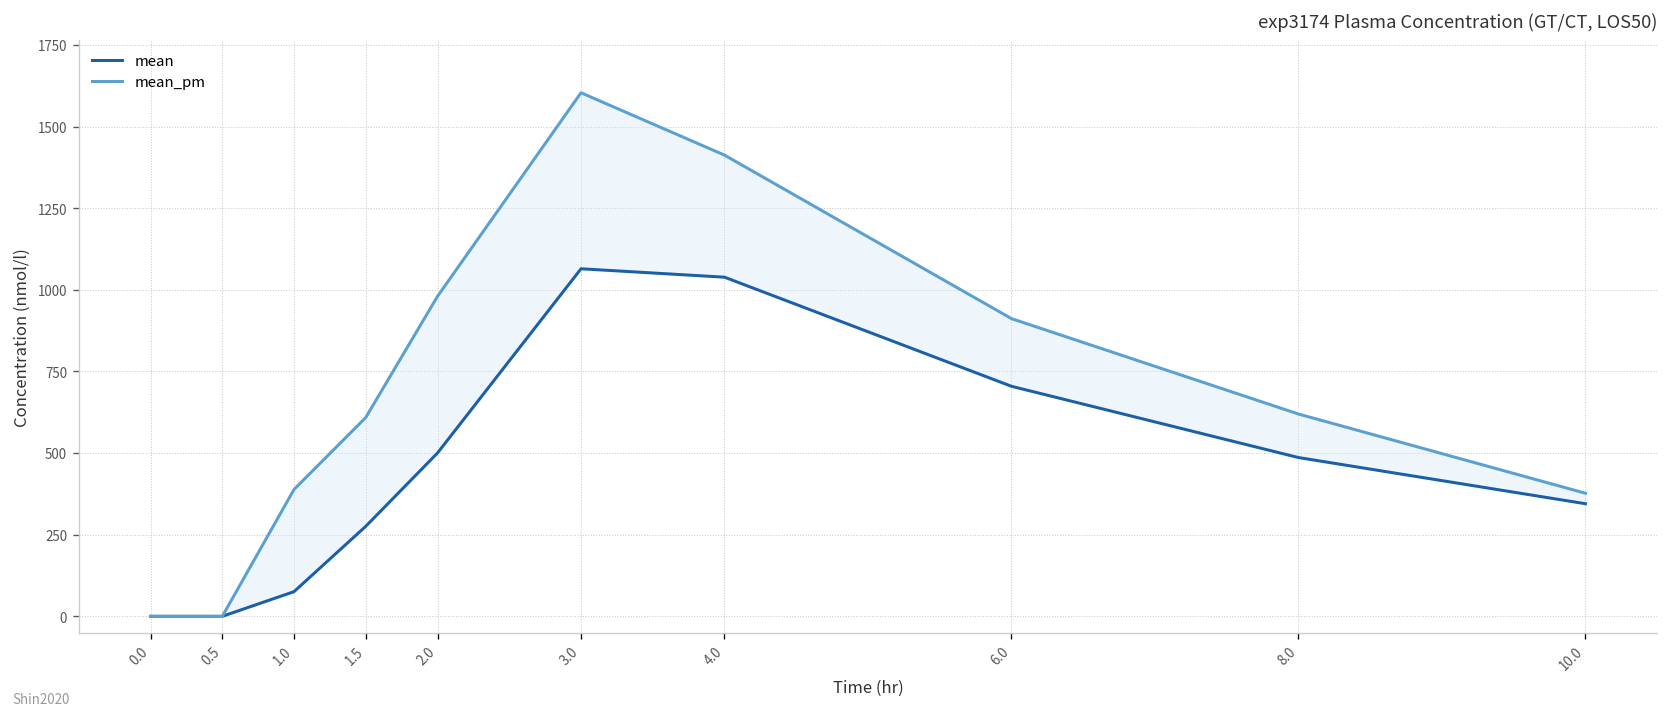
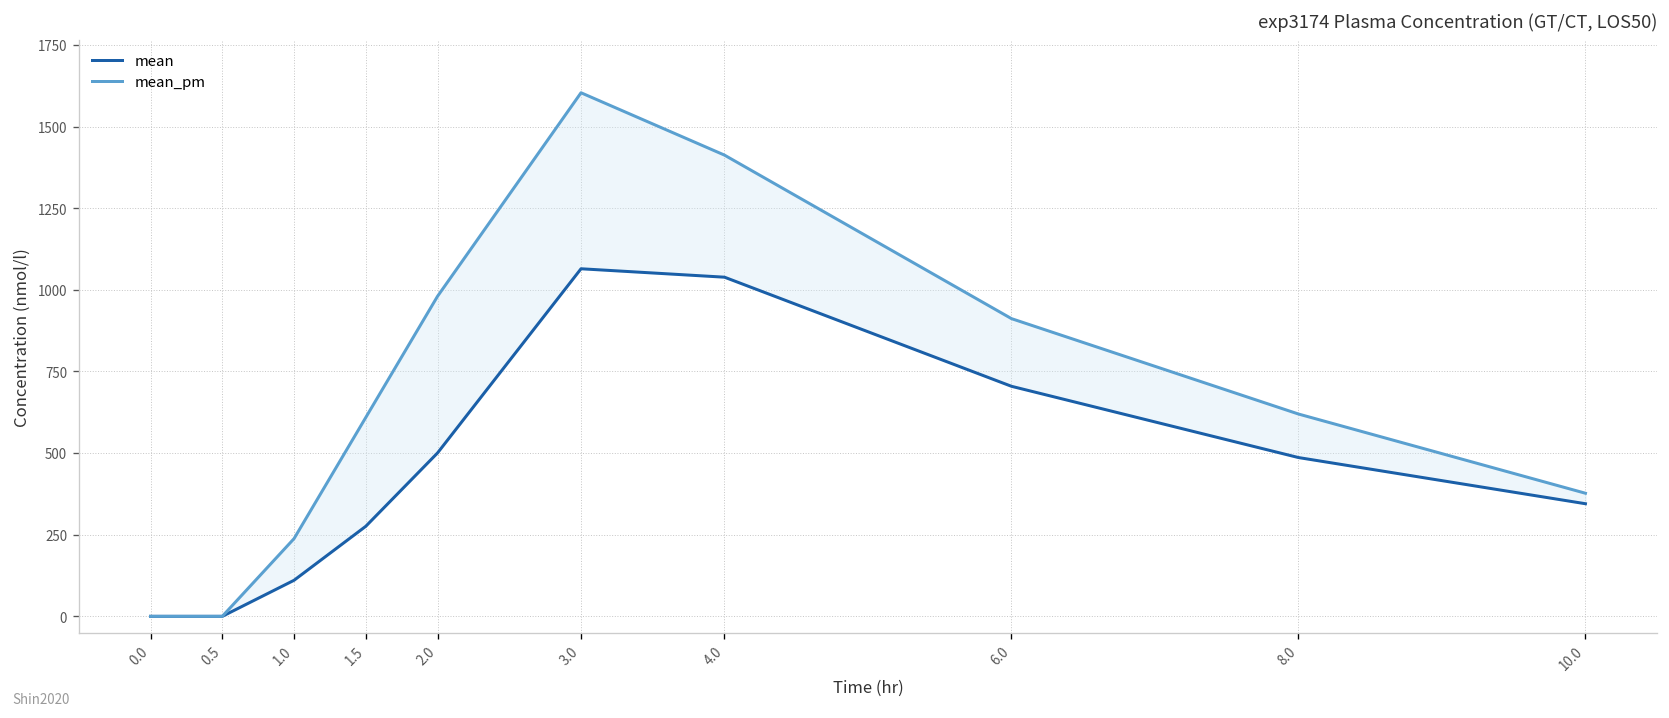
mean, 1.0: 80 -> 110
mean_pm, 1.0: 390 -> 240
